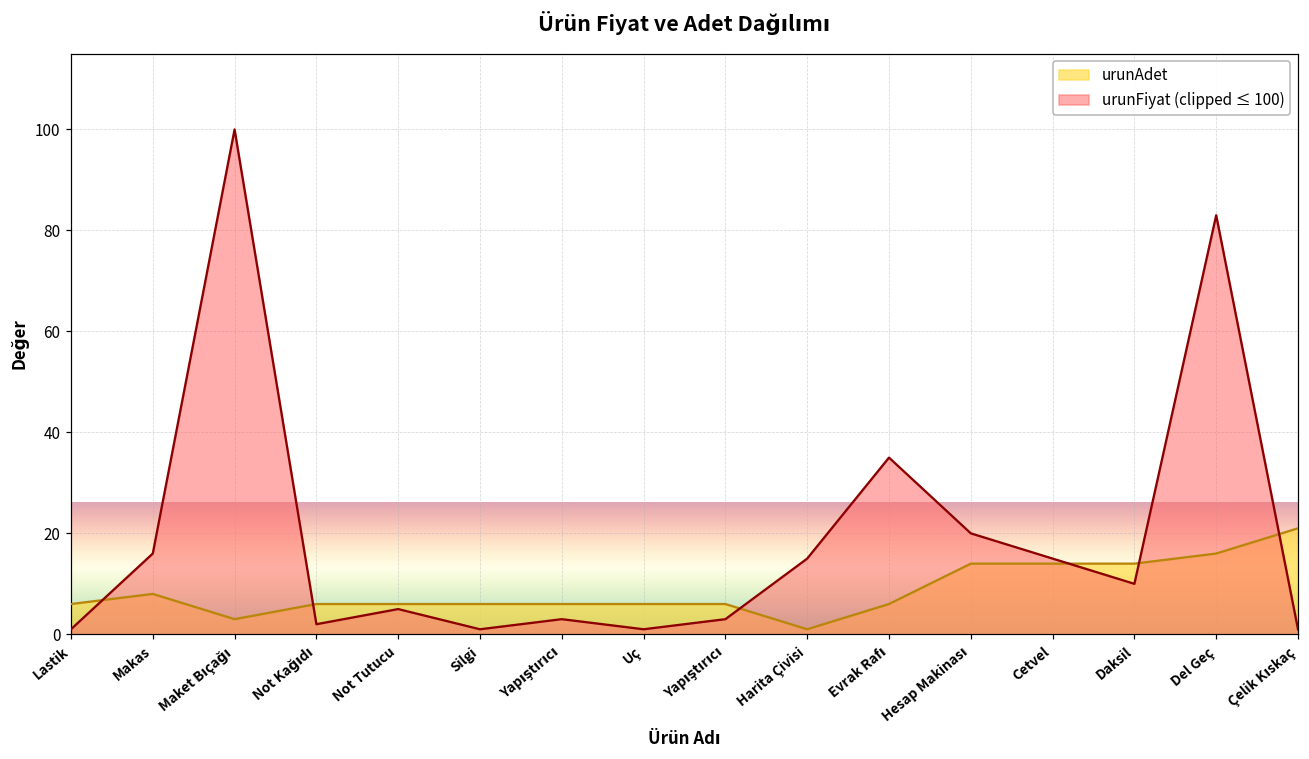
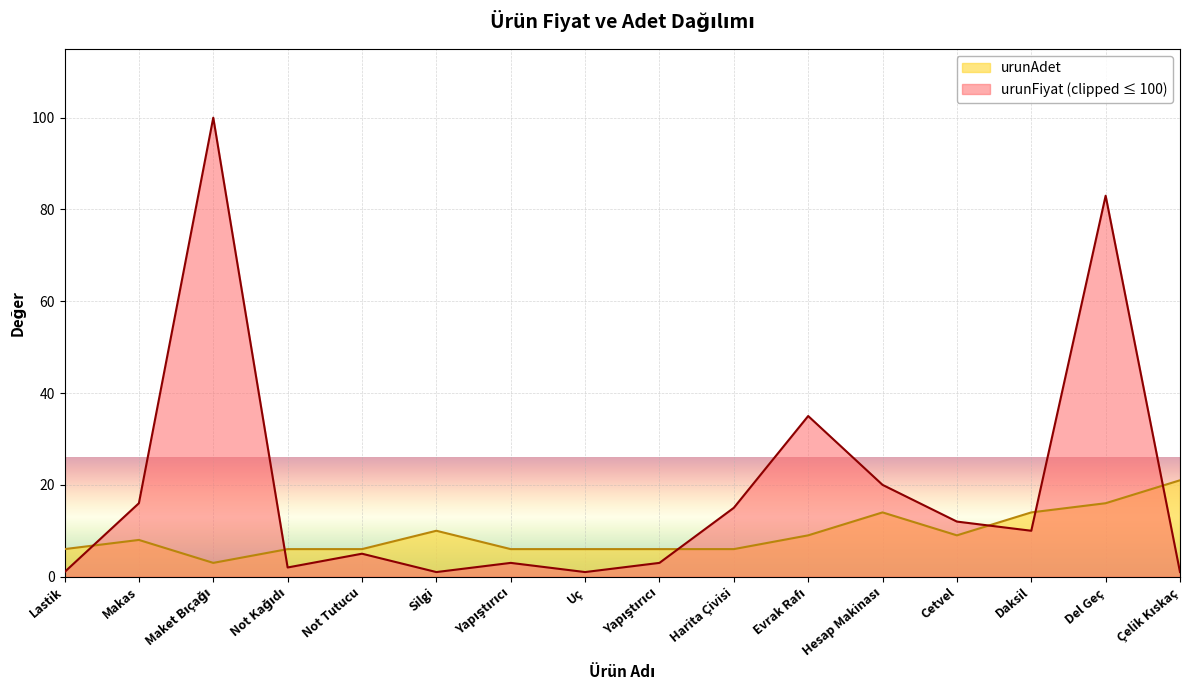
urunAdet, Silgi: 6 -> 10
urunAdet, Harita Çivisi: 1 -> 6
urunAdet, Evrak Rafı: 6 -> 9
urunAdet, Cetvel: 14 -> 9
urunFiyat (clipped ≤ 100), Cetvel: 15 -> 12
